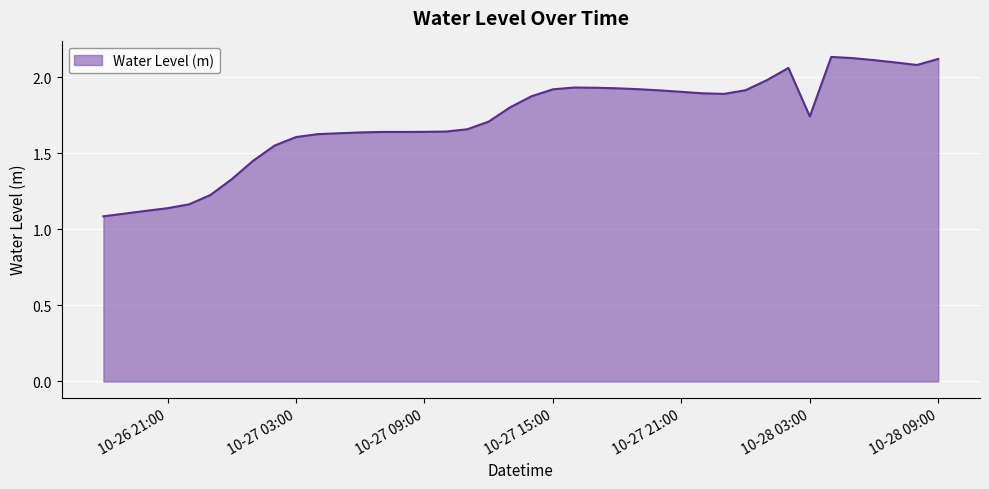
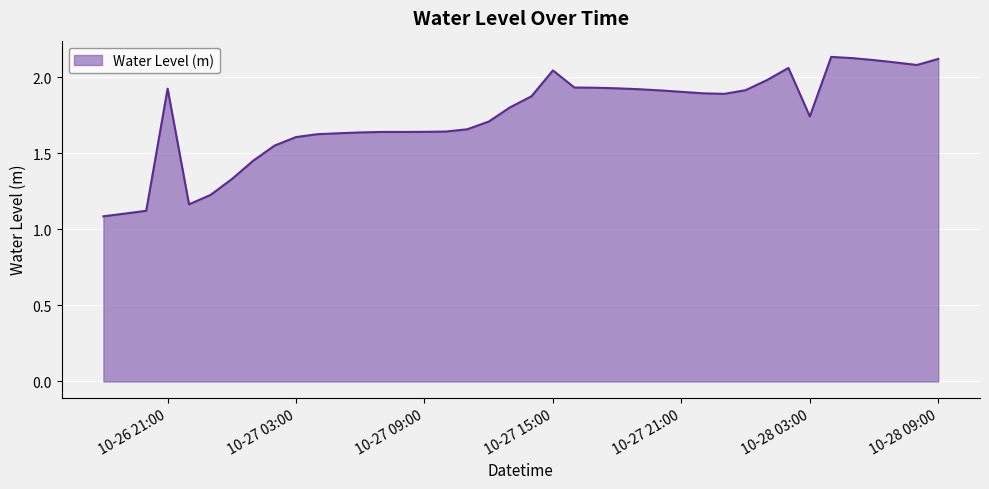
10-26 21:00: 1.14 -> 1.93
10-27 15:00: 1.92 -> 2.05
